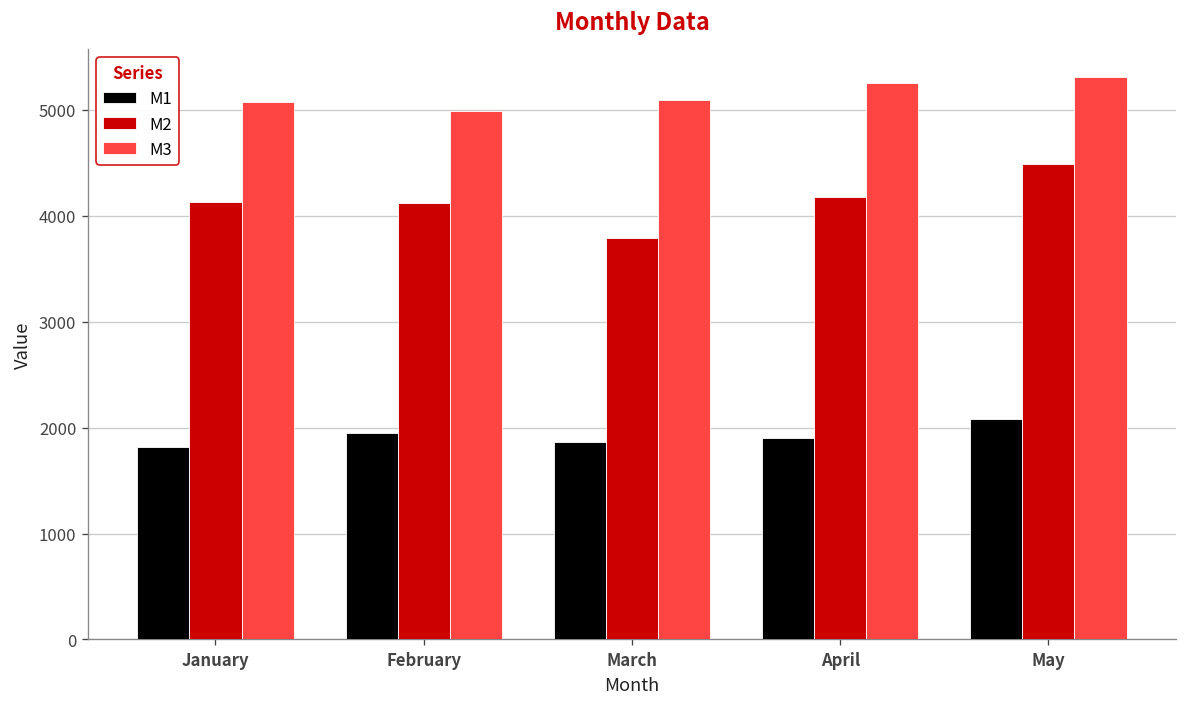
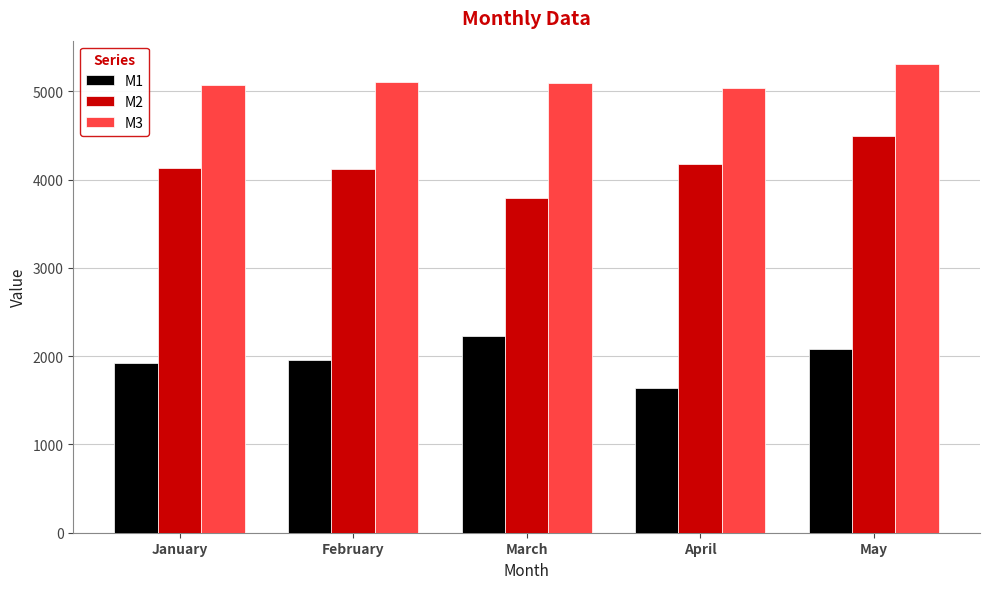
M1, January: 1800 -> 1900
M3, February: 5000 -> 5100
M1, March: 1900 -> 2200
M1, April: 1900 -> 1600
M3, April: 5300 -> 5000
